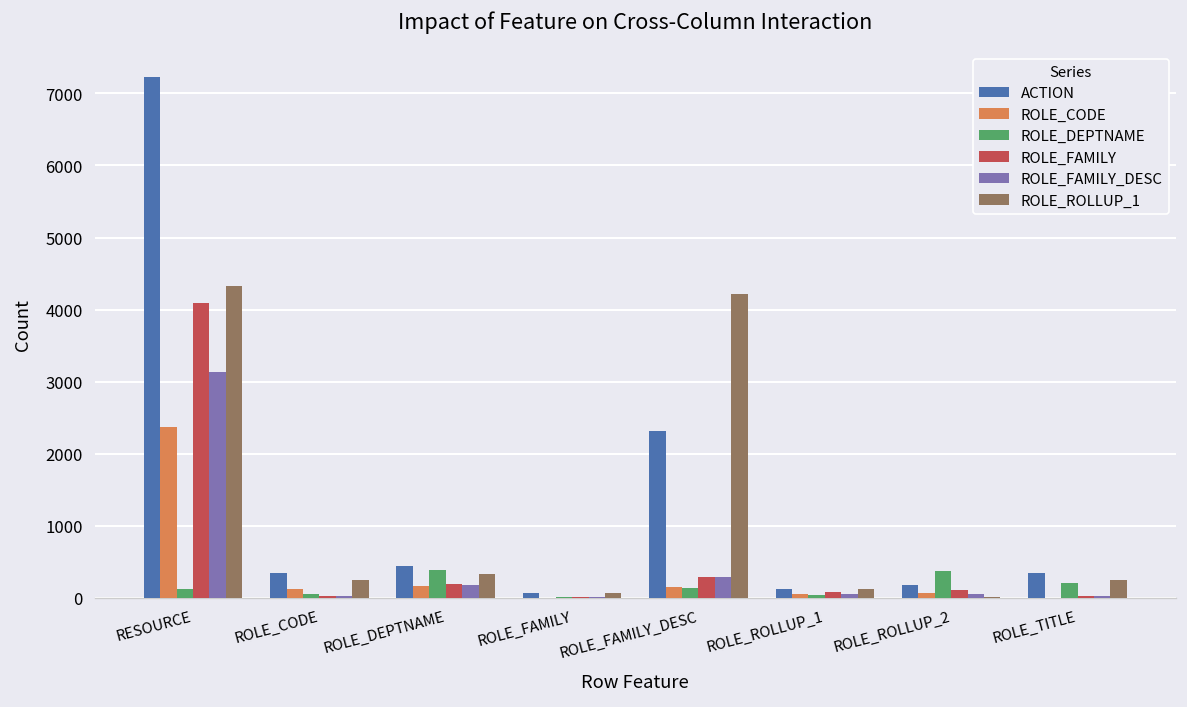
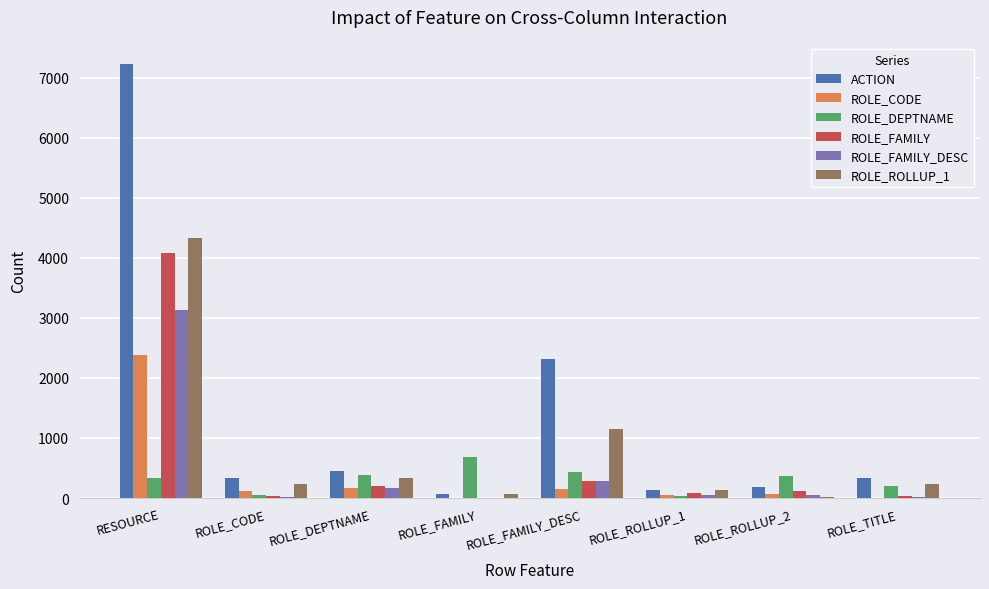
ROLE_DEPTNAME, RESOURCE: 100 -> 300
ROLE_DEPTNAME, ROLE_FAMILY: 0 -> 700
ROLE_DEPTNAME, ROLE_FAMILY_DESC: 100 -> 400
ROLE_ROLLUP_1, ROLE_FAMILY_DESC: 4200 -> 1100
